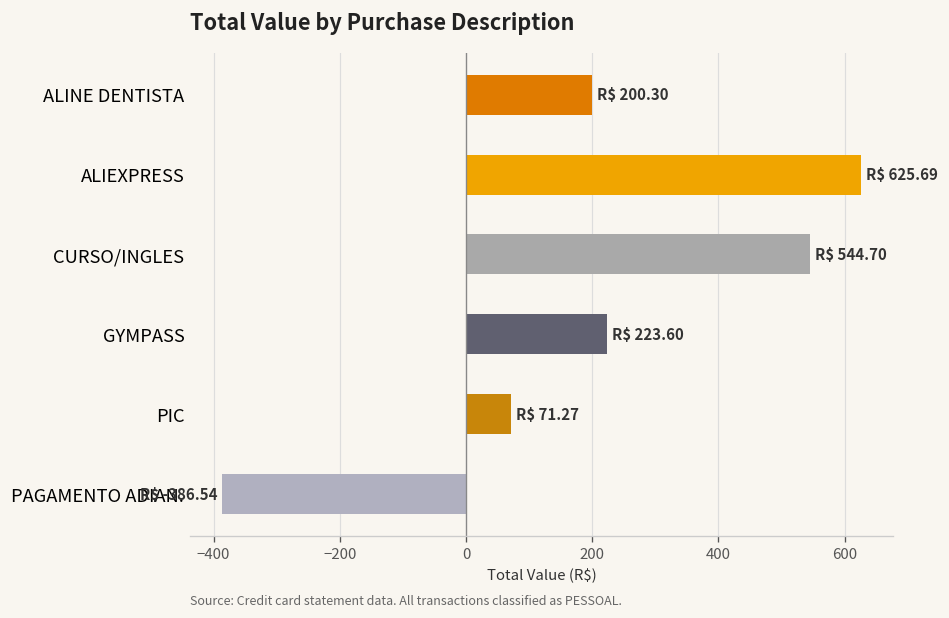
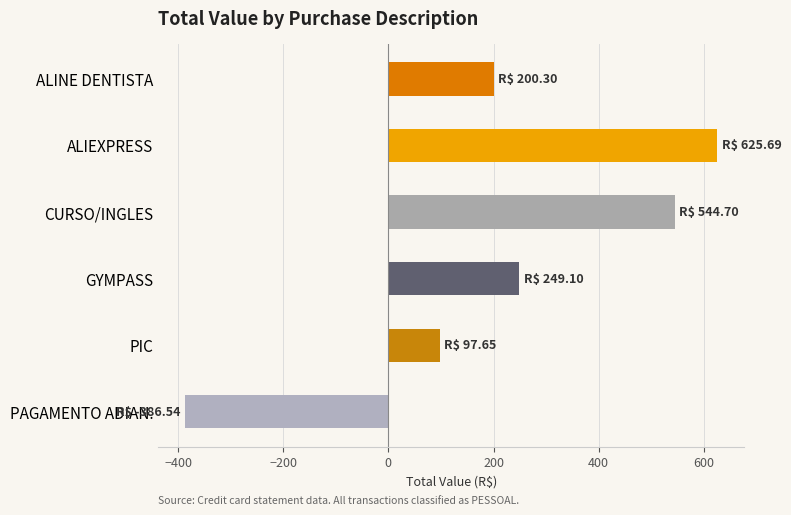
GYMPASS: 223.60 -> 249.10
PIC: 71.27 -> 97.65
